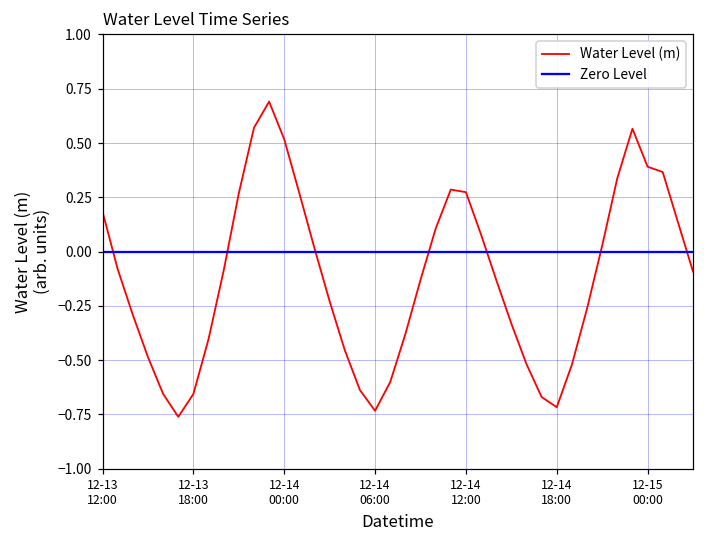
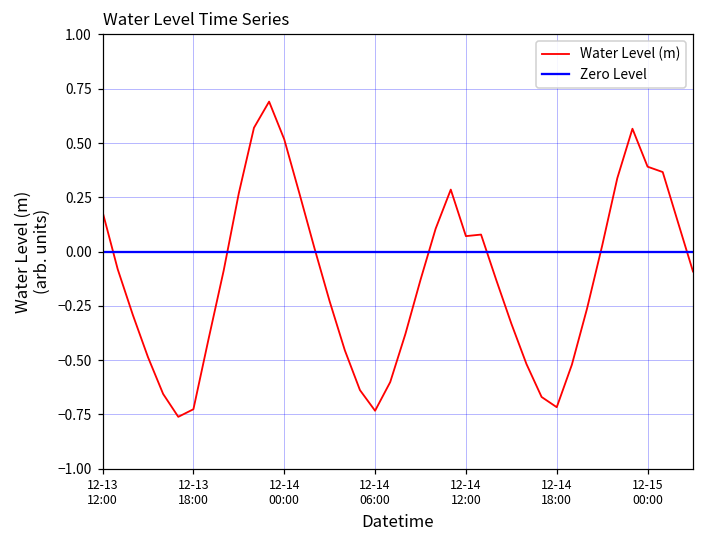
12-13 18:00: -0.66 -> -0.73
12-14 12:00: 0.27 -> 0.07
